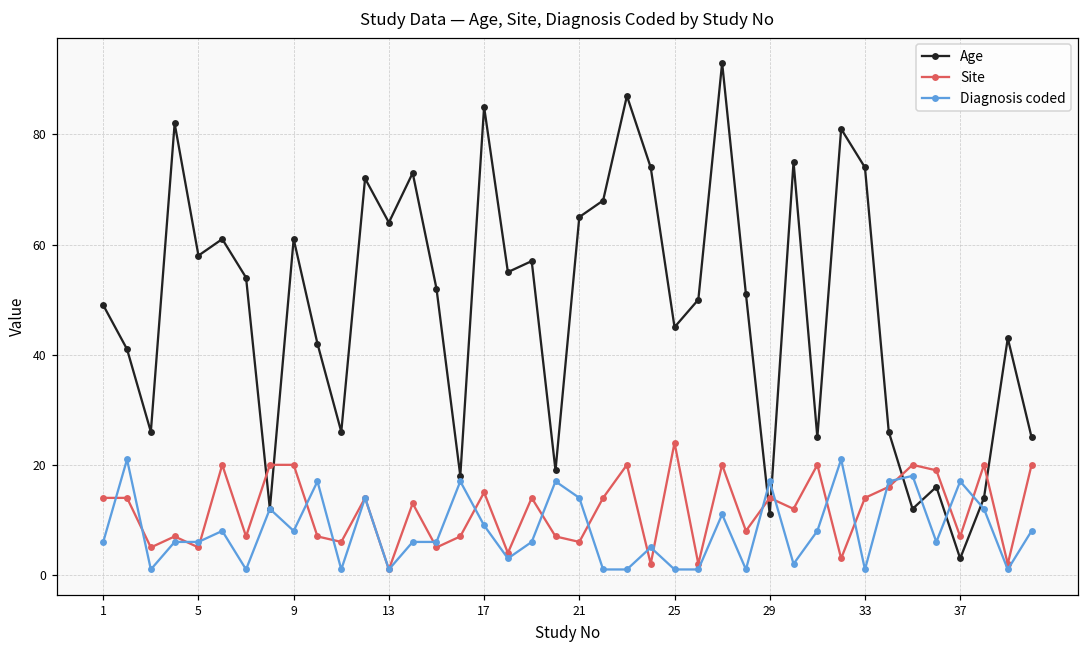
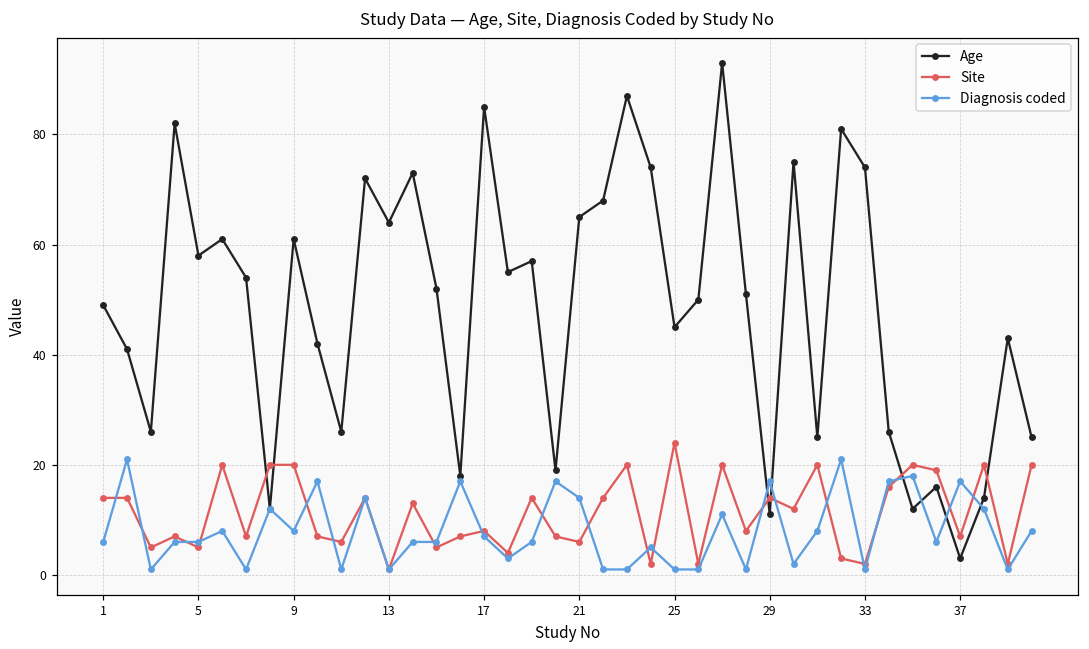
Site, 17: 15 -> 8
Diagnosis coded, 17: 9 -> 7
Site, 33: 14 -> 2
